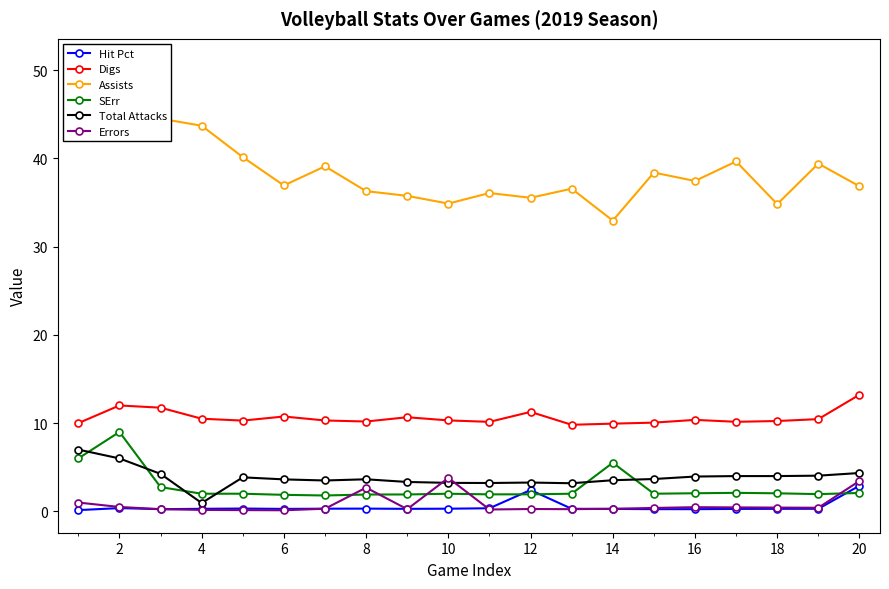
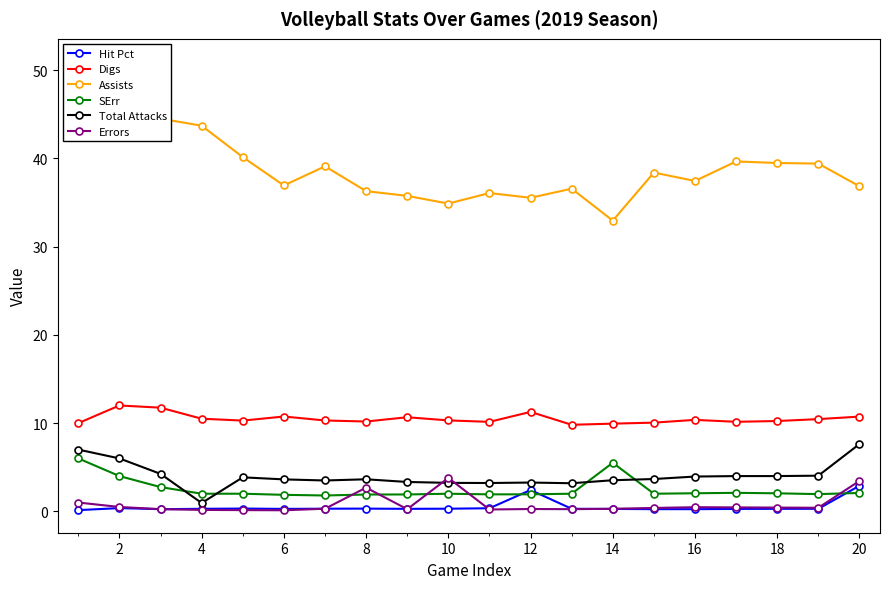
SErr, 2: 9 -> 4
Assists, 18: 35 -> 39
Digs, 20: 13 -> 11
Total Attacks, 20: 4 -> 8
